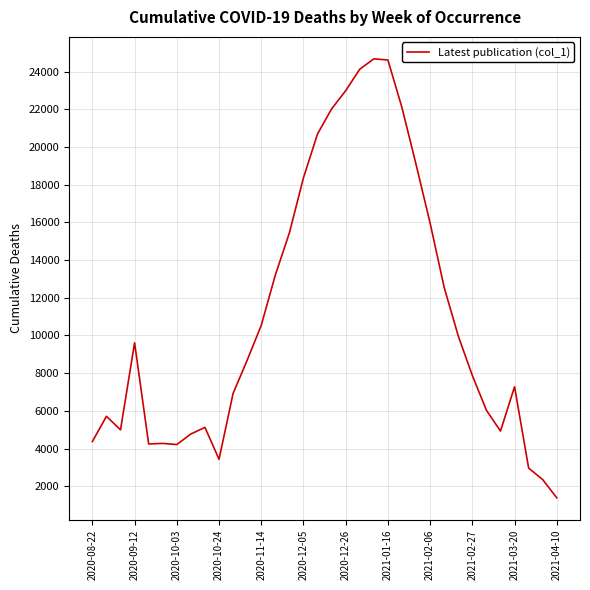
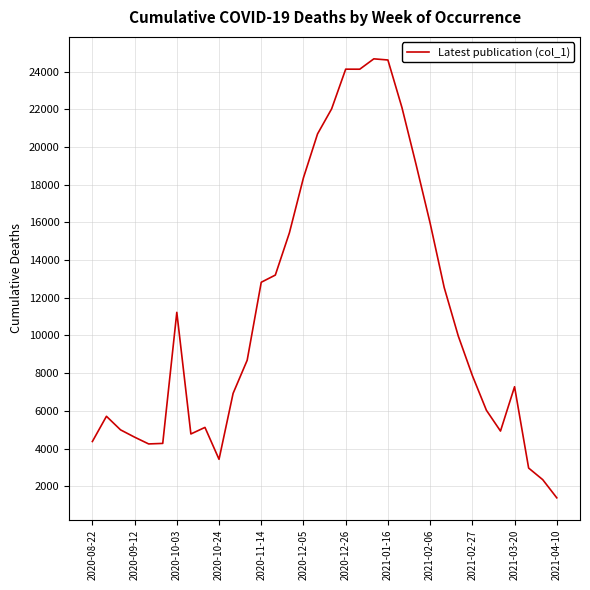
2020-09-12: 9600 -> 4600
2020-10-03: 4200 -> 11200
2020-11-14: 10500 -> 12800
2020-12-26: 23000 -> 24100
